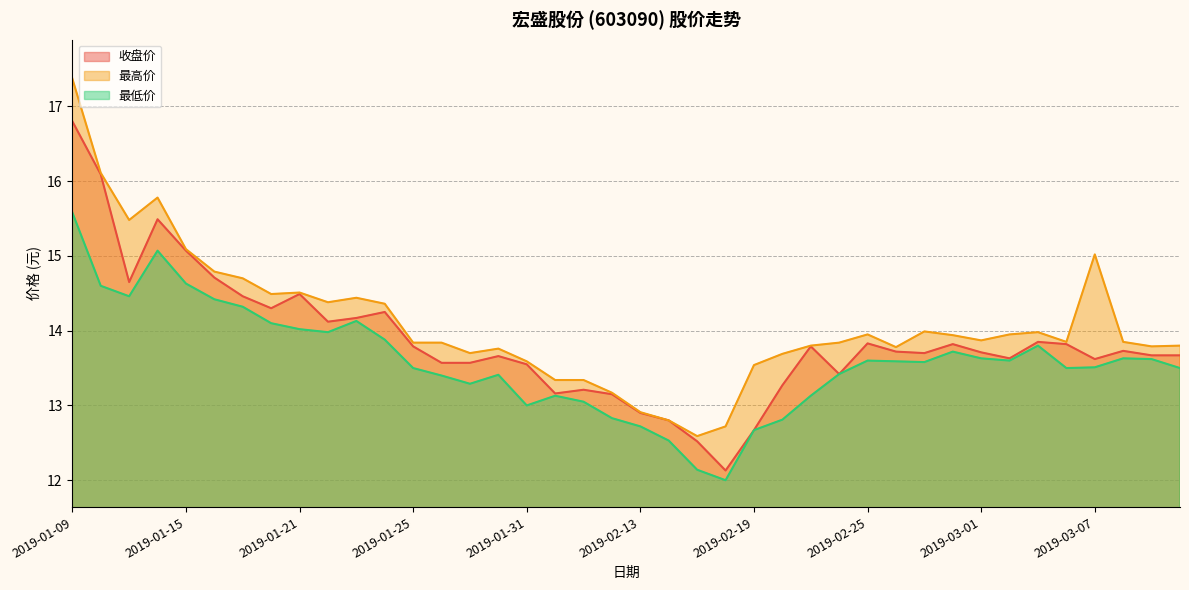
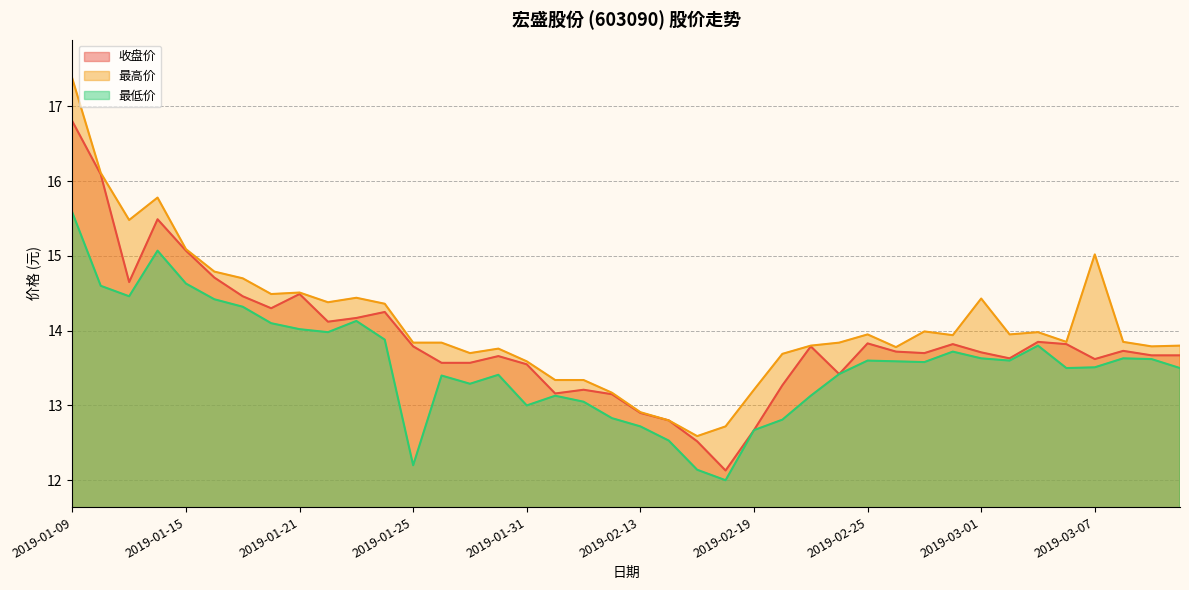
最低价, 2019-01-25: 13.5 -> 12.2
最高价, 2019-02-19: 13.5 -> 13.2
最高价, 2019-03-01: 13.9 -> 14.4
